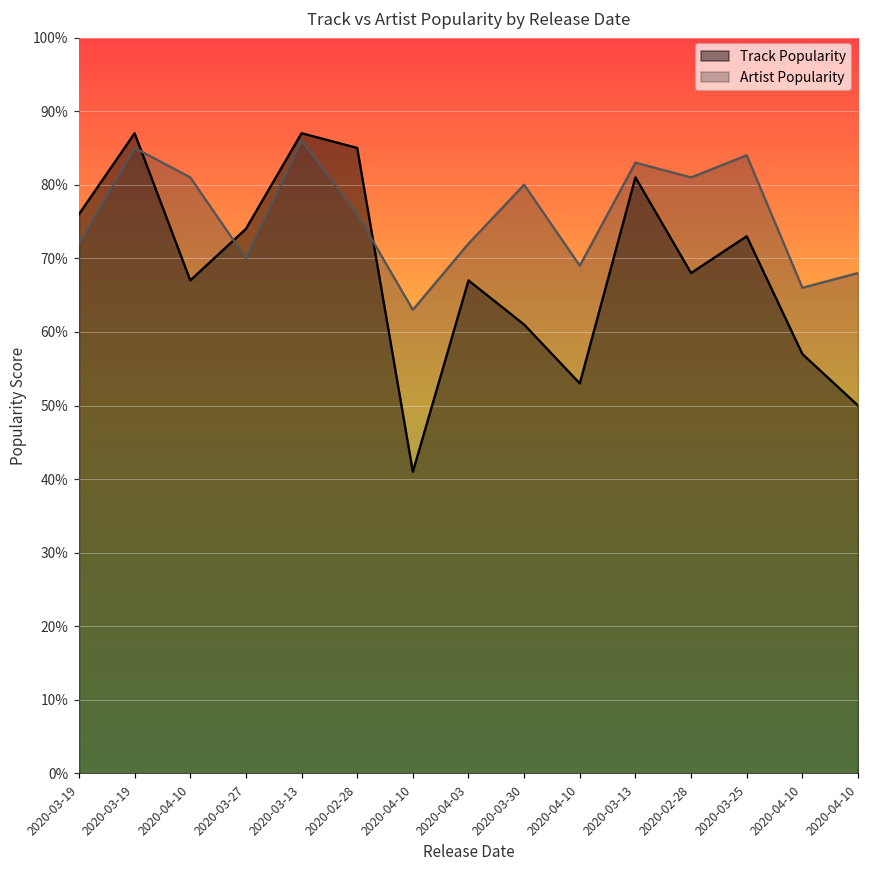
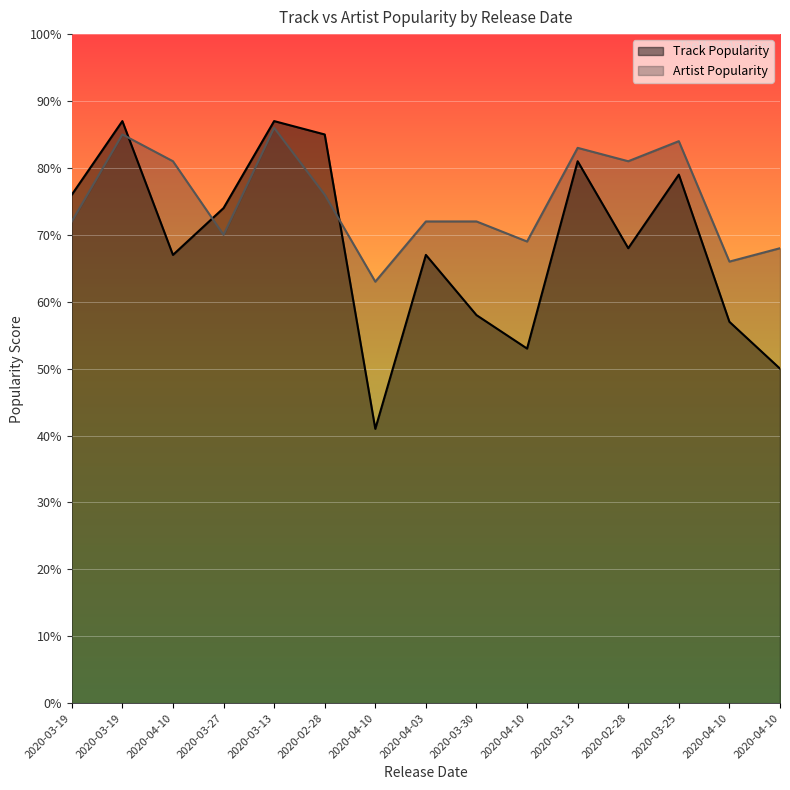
Track Popularity, 2020-03-30: 61% -> 58%
Artist Popularity, 2020-03-30: 80% -> 72%
Track Popularity, 2020-03-25: 73% -> 79%
